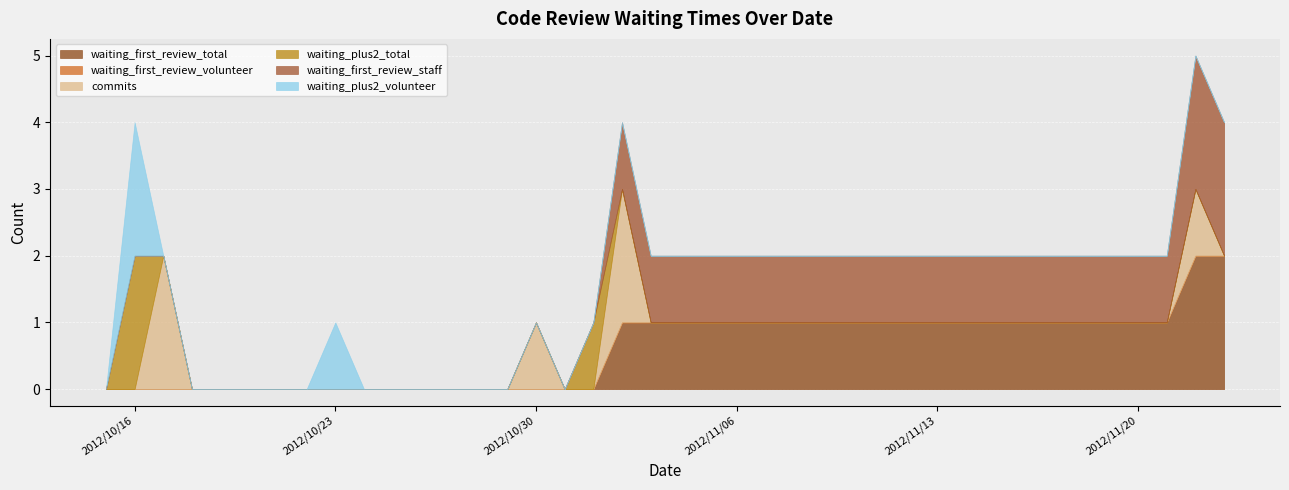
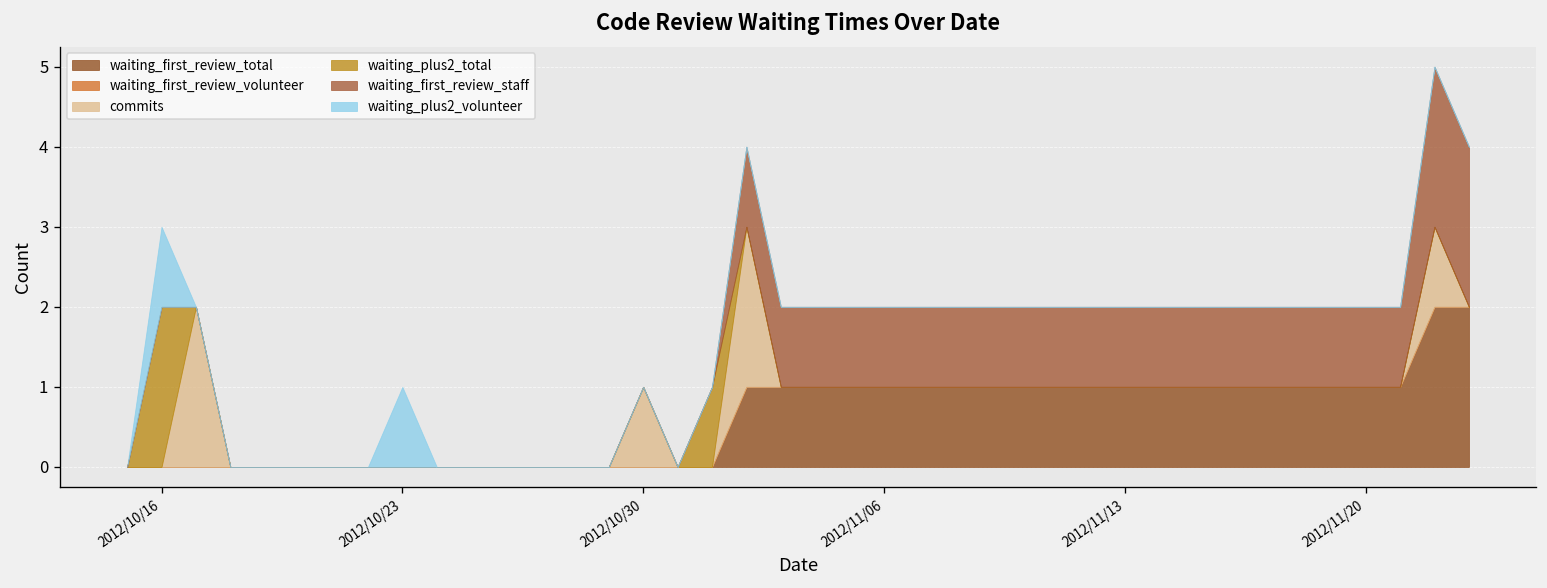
waiting_plus2_volunteer, 2012/10/16: 2 -> 1
